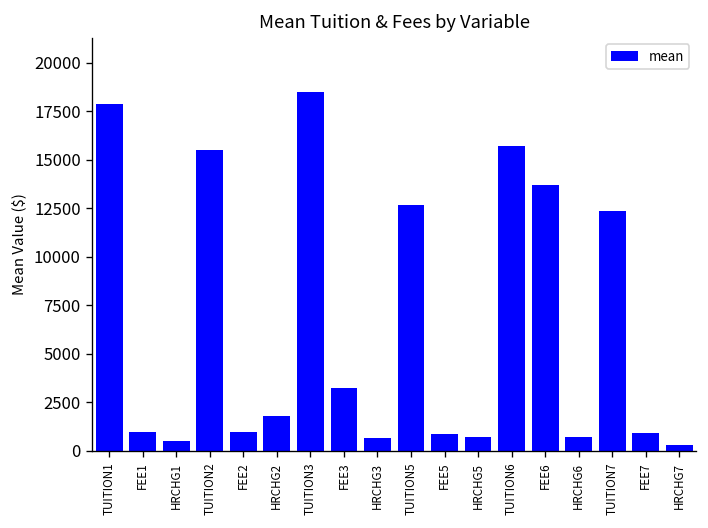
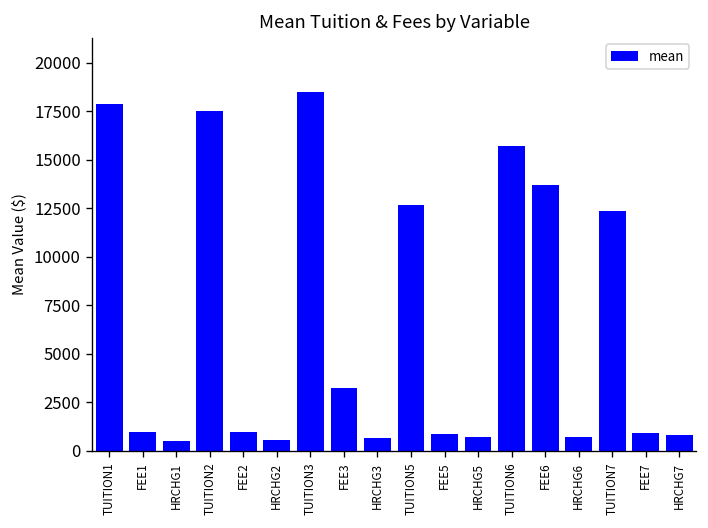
TUITION2: 15500 -> 17500
HRCHG2: 1800 -> 500
HRCHG7: 300 -> 800
